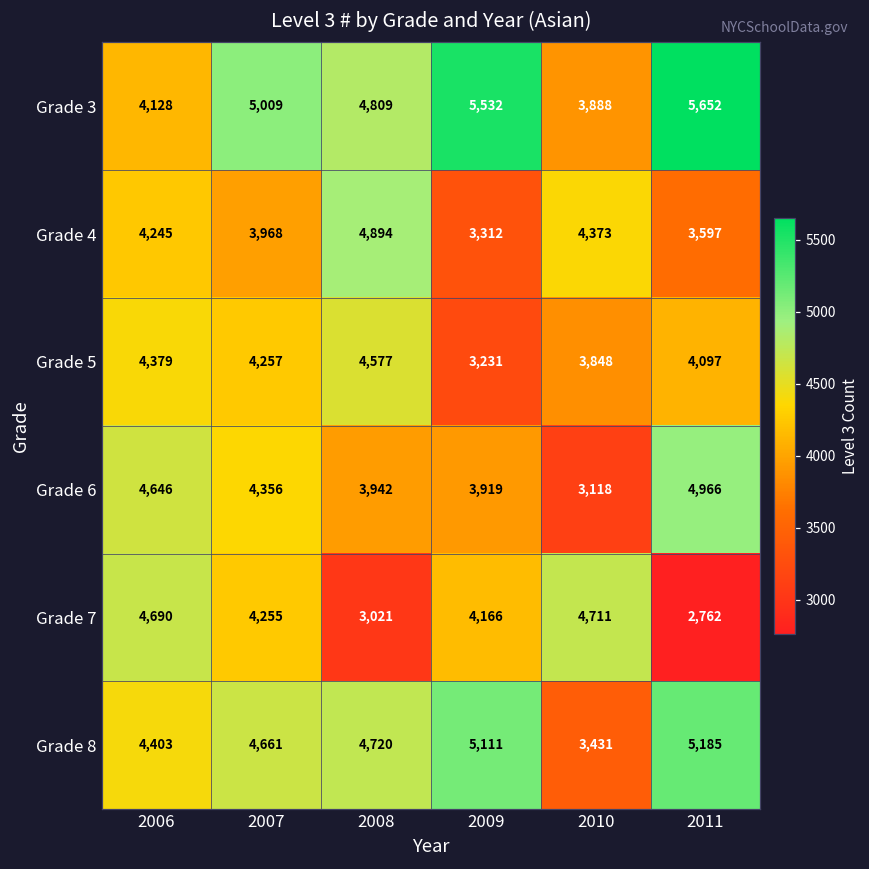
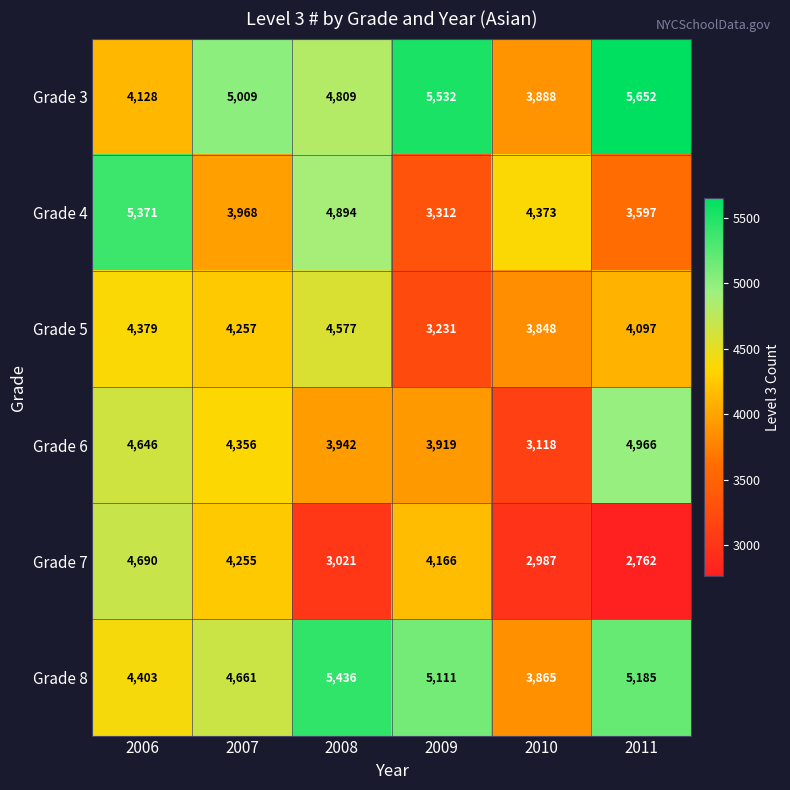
Grade 4, 2006: 4,245 -> 5,371
Grade 7, 2010: 4,711 -> 2,987
Grade 8, 2008: 4,720 -> 5,436
Grade 8, 2010: 3,431 -> 3,865
